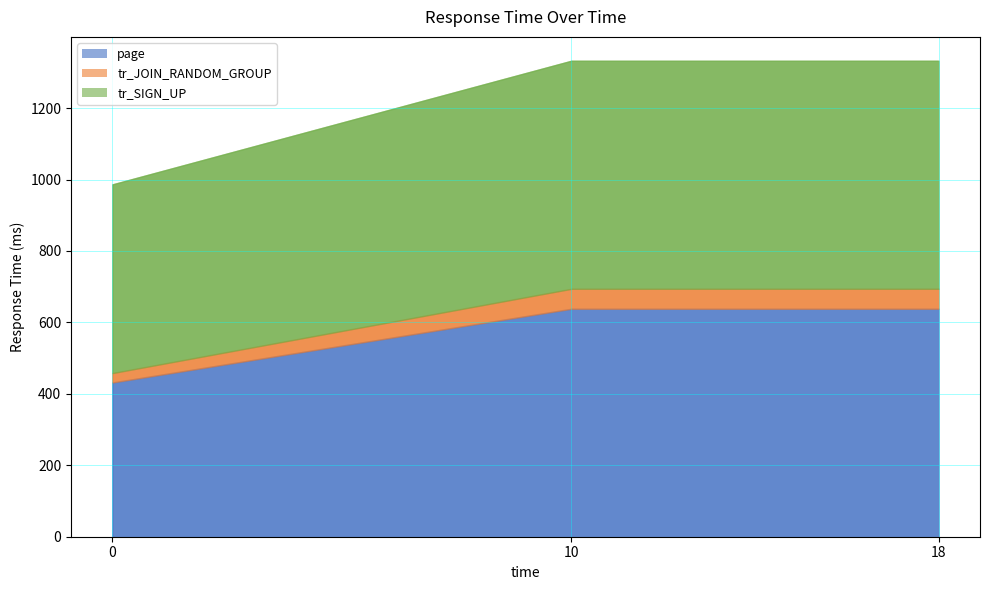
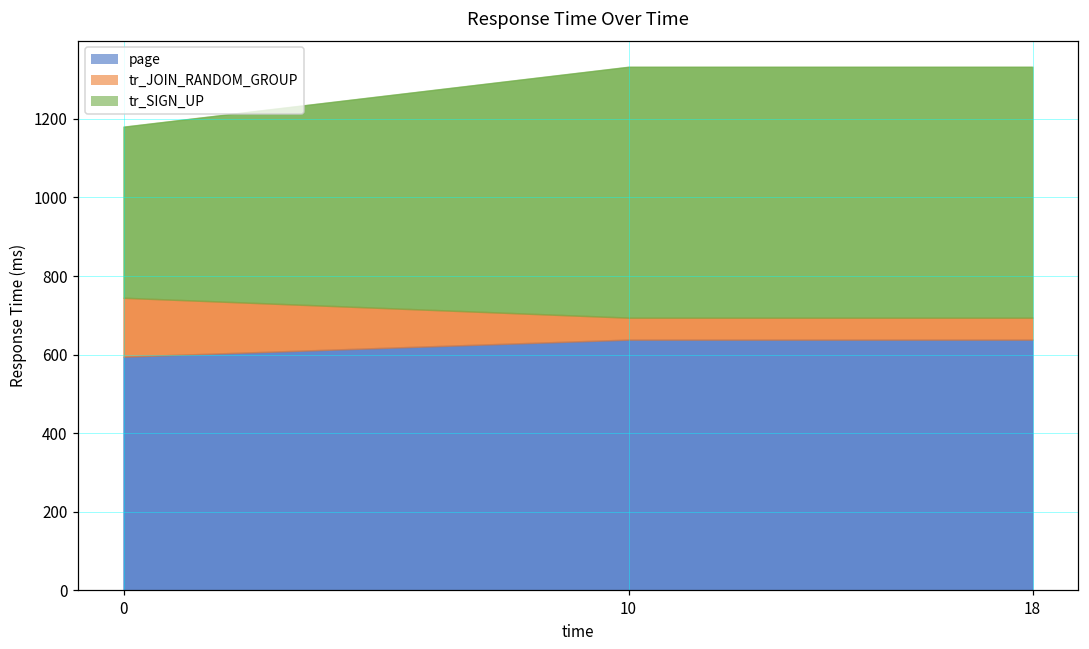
page, 0: 430 -> 590
tr_JOIN_RANDOM_GROUP, 0: 30 -> 150
tr_SIGN_UP, 0: 530 -> 440
